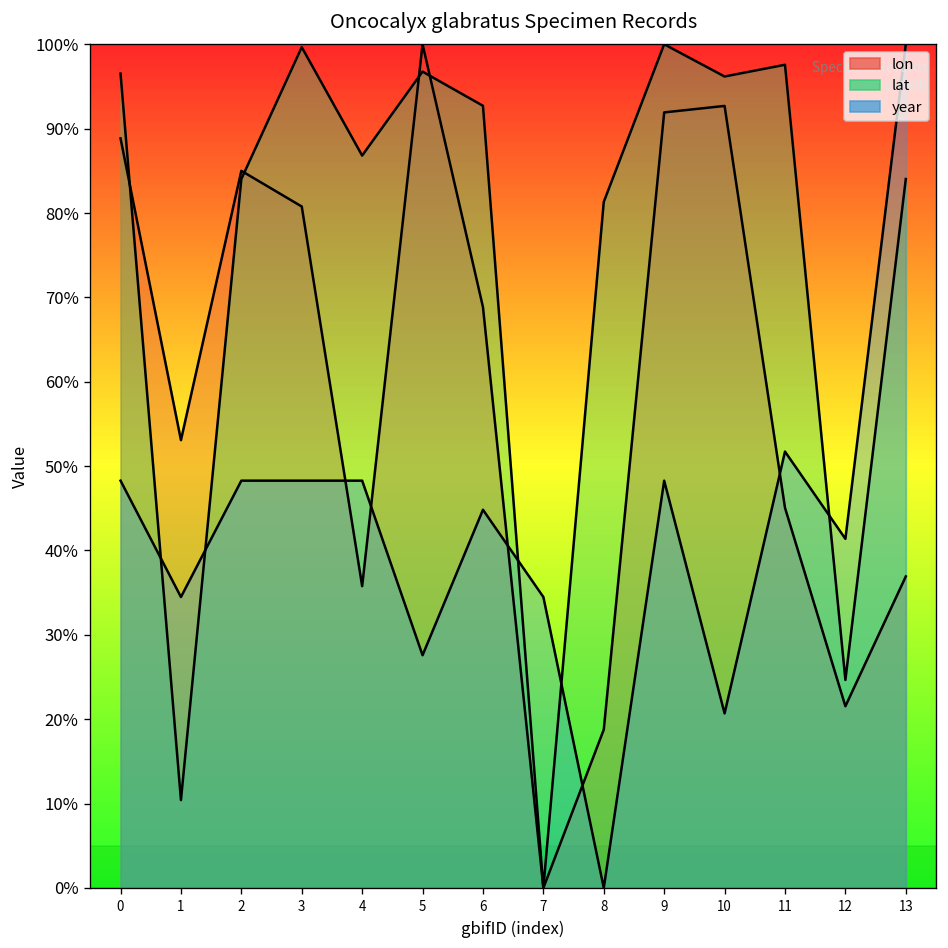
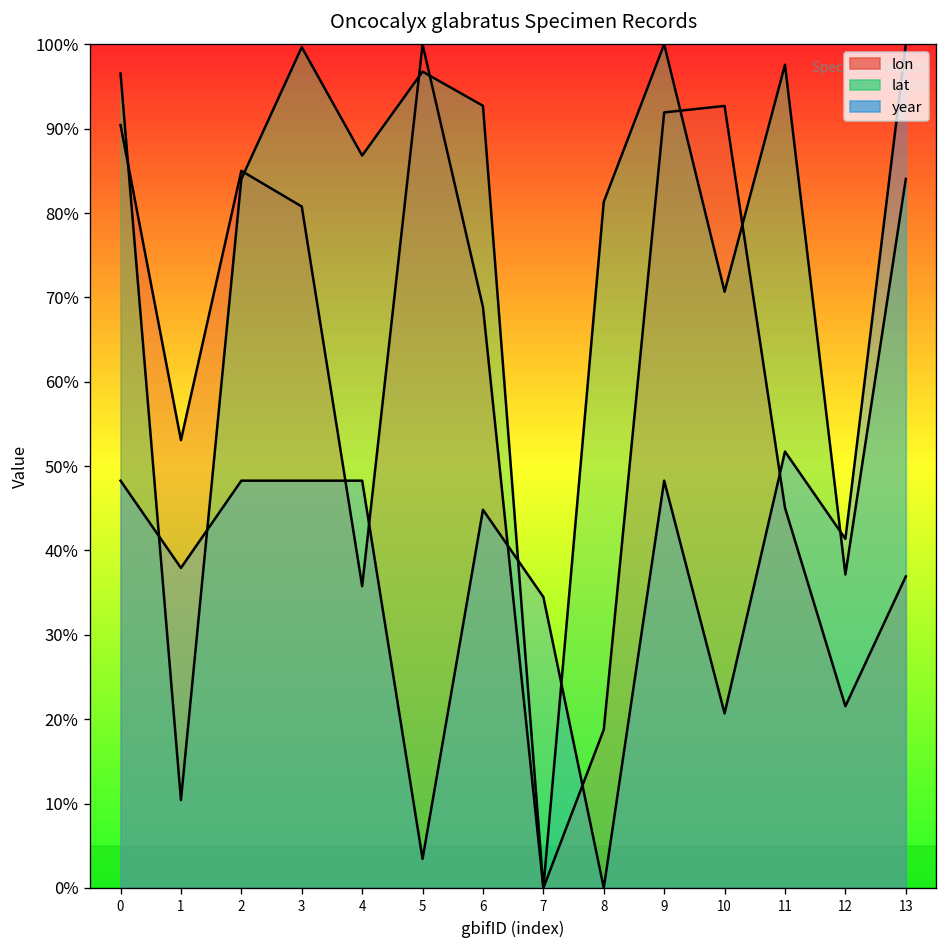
lon, 0: 89% -> 90%
year, 1: 34% -> 38%
year, 5: 28% -> 3%
lat, 10: 96% -> 71%
lat, 12: 25% -> 37%
